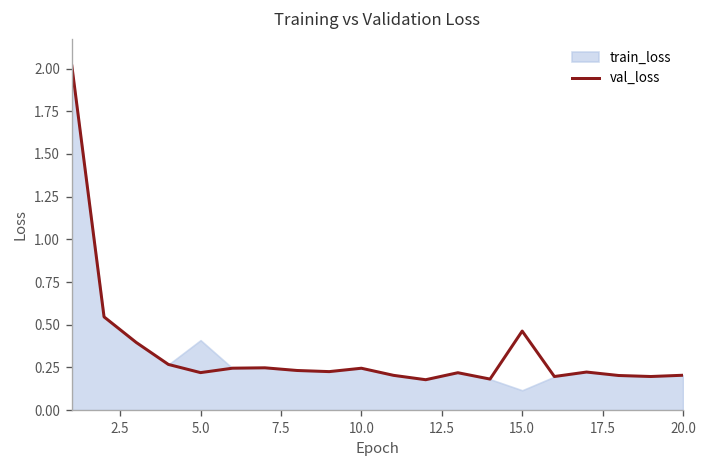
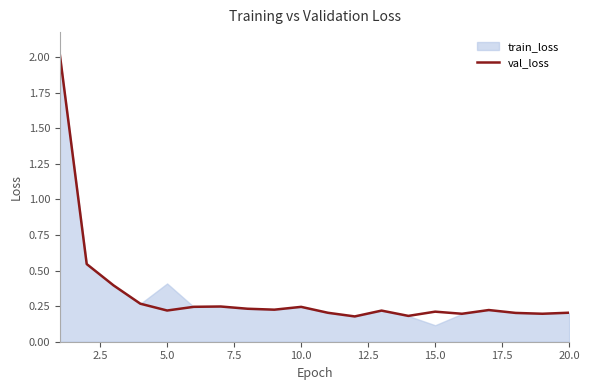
val_loss, 15.0: 0.46 -> 0.21
